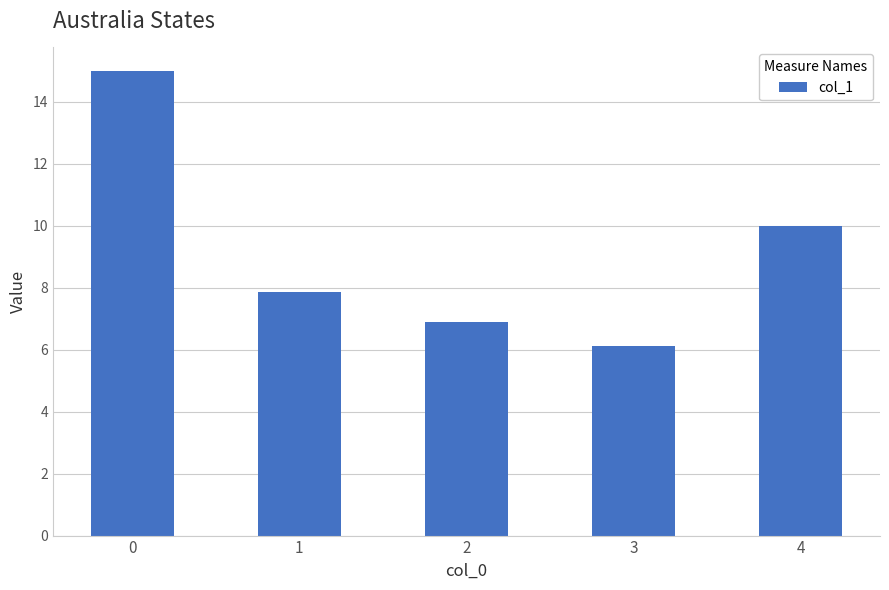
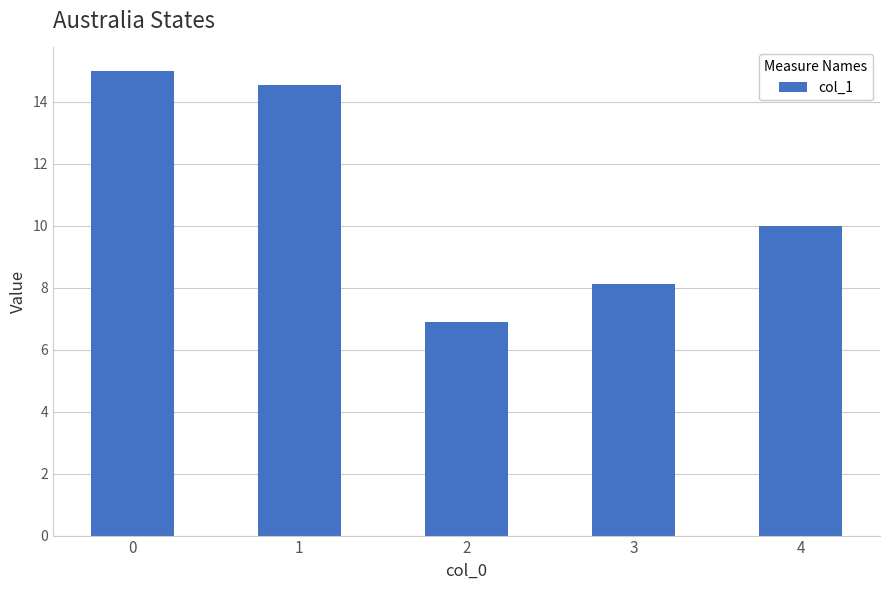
1: 7.9 -> 14.5
3: 6.1 -> 8.1
